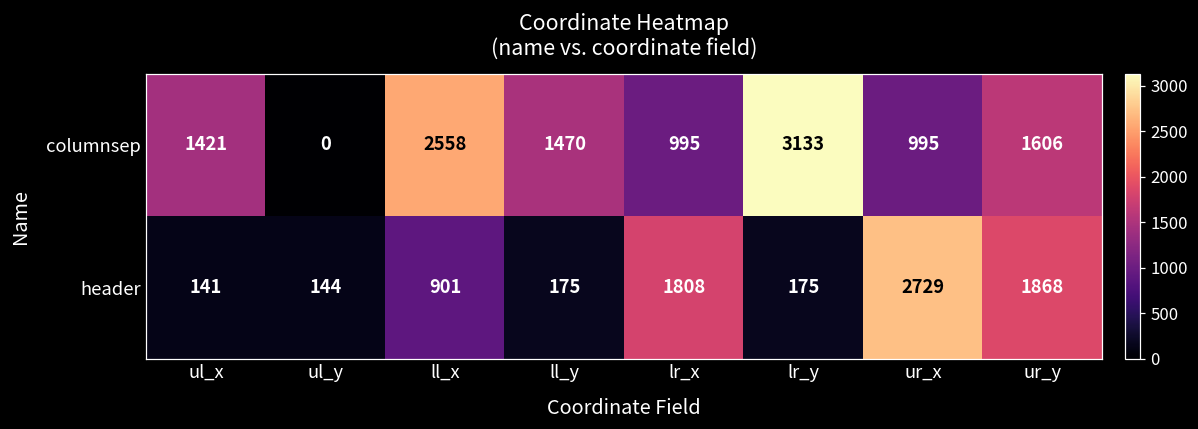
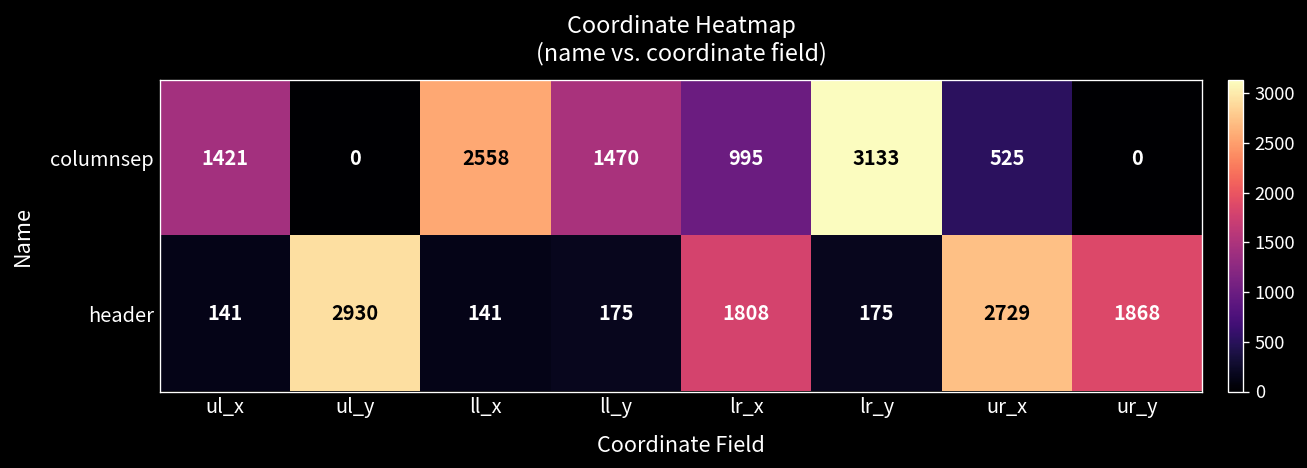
columnsep, ur_x: 995 -> 525
columnsep, ur_y: 1606 -> 0
header, ul_y: 144 -> 2930
header, ll_x: 901 -> 141
